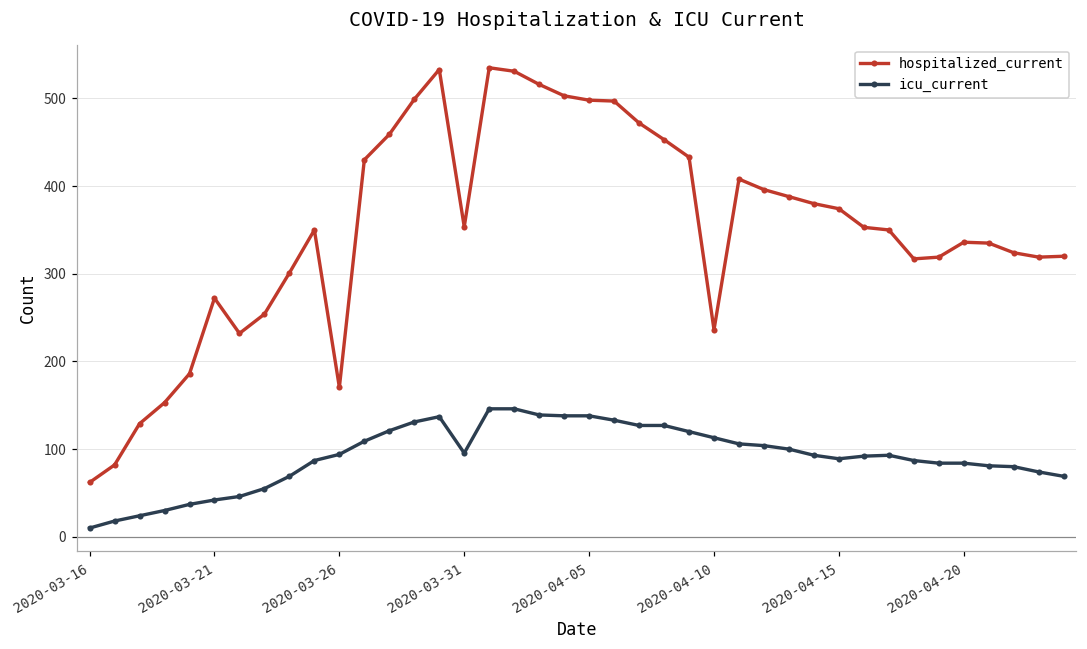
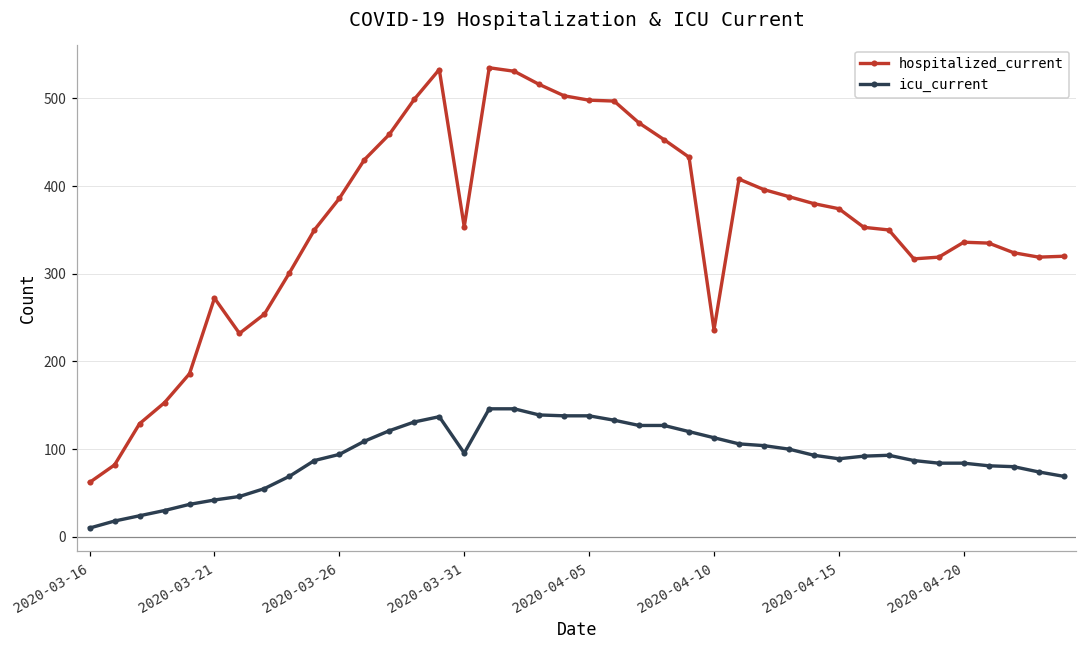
hospitalized_current, 2020-03-26: 170 -> 390
